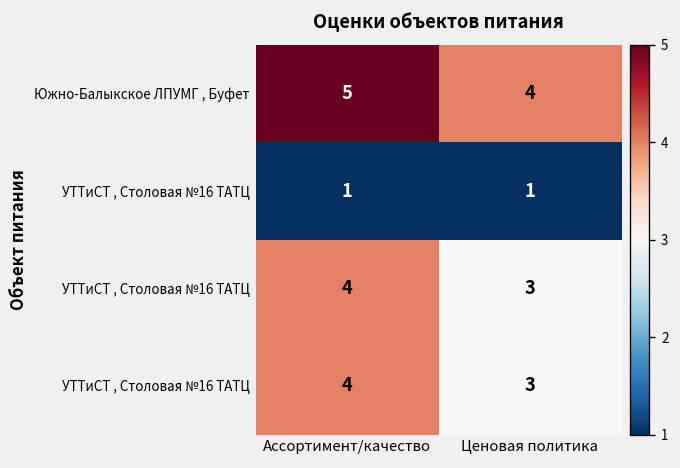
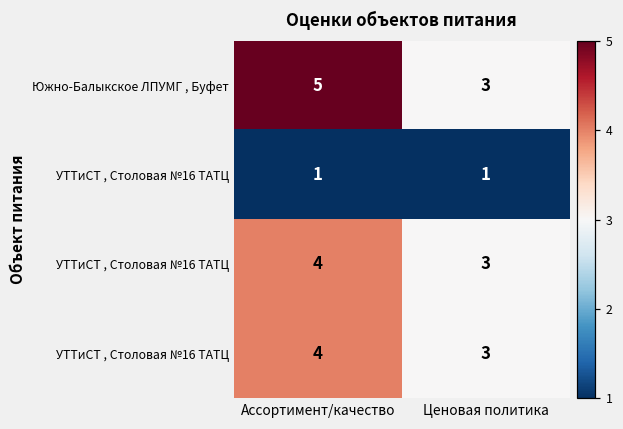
Южно-Балыкское ЛПУМГ , Буфет, Ценовая политика: 4 -> 3
